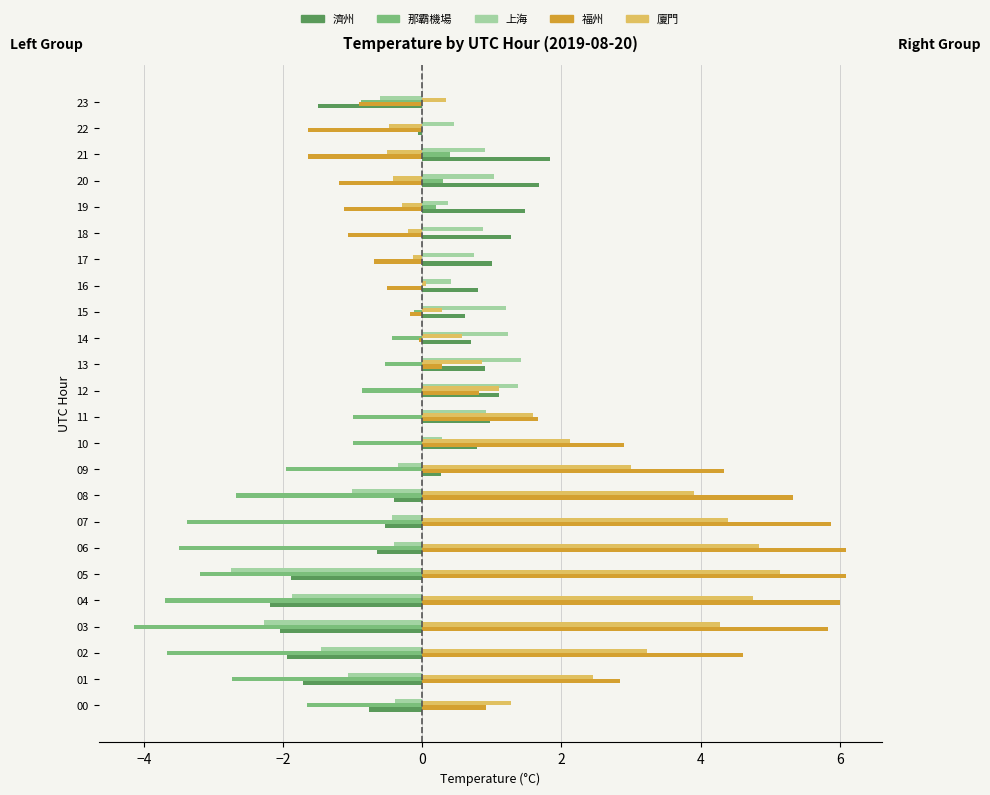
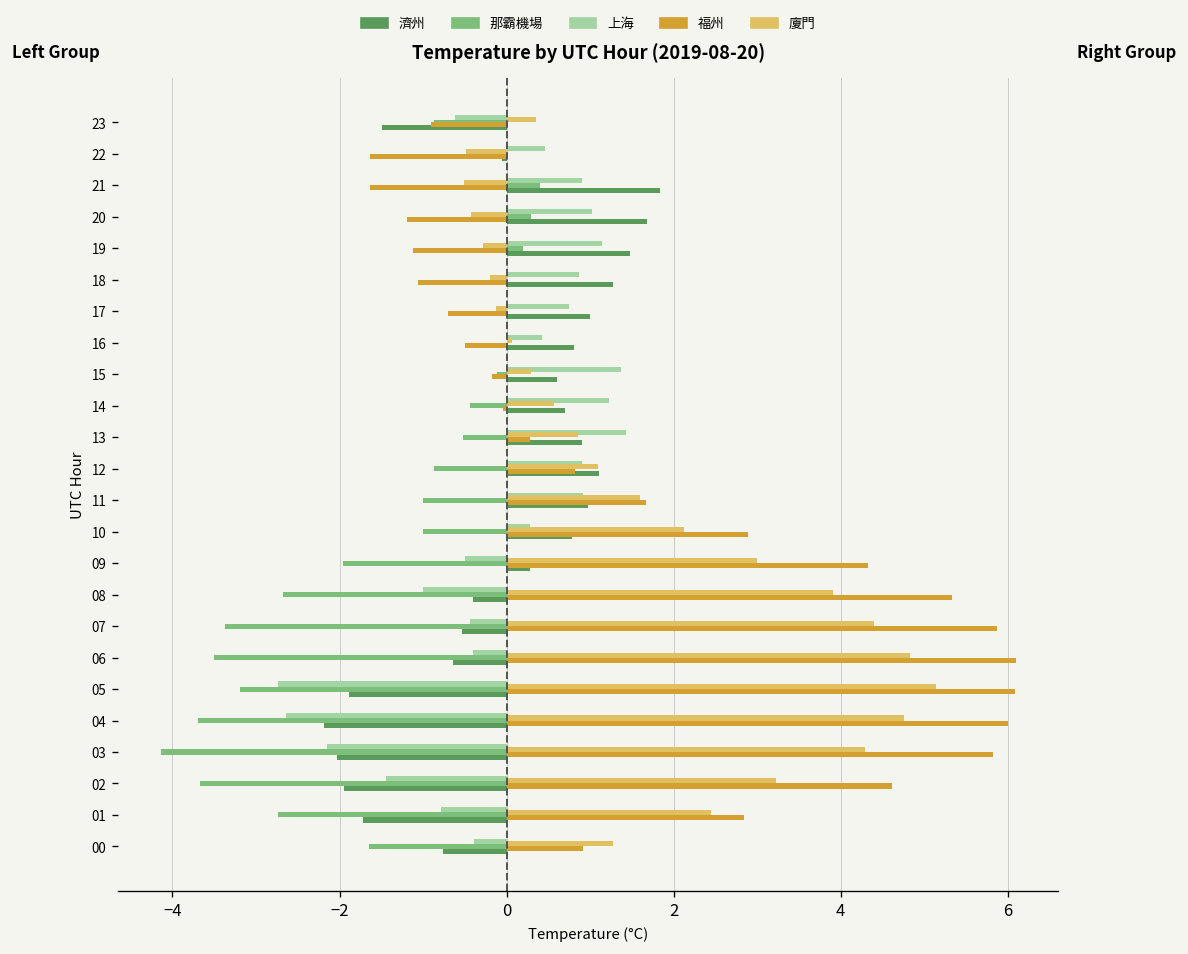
上海, 19: 0.4 -> 1.1
上海, 15: 1.2 -> 1.4
上海, 12: 1.4 -> 0.9
上海, 09: -0.4 -> -0.5
上海, 04: -1.9 -> -2.6
上海, 03: -2.3 -> -2.1
上海, 01: -1.1 -> -0.8
